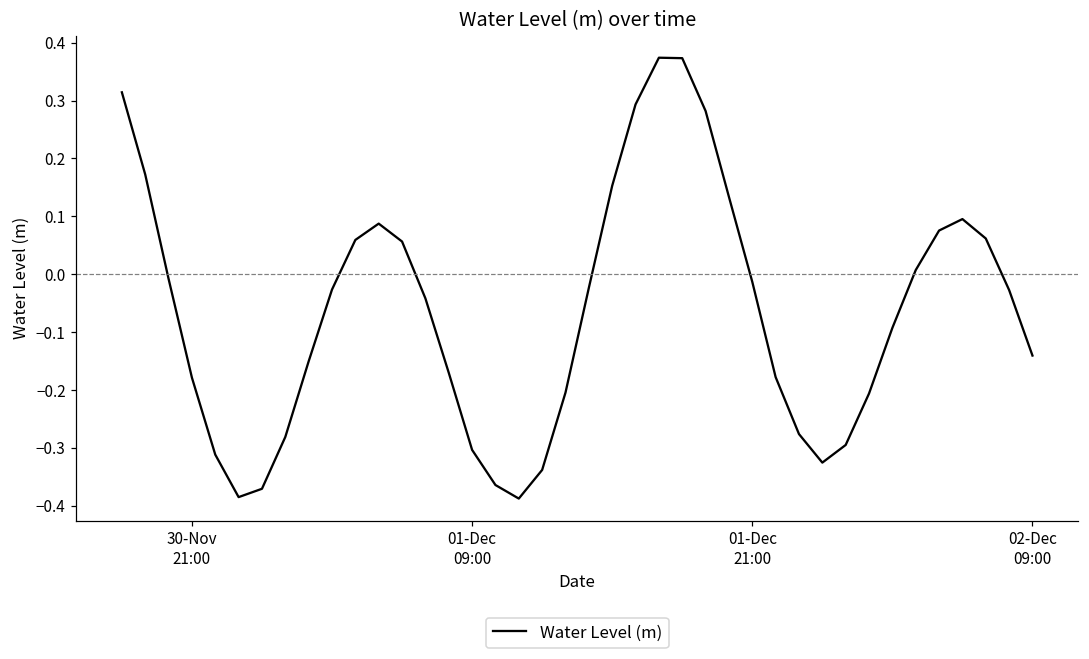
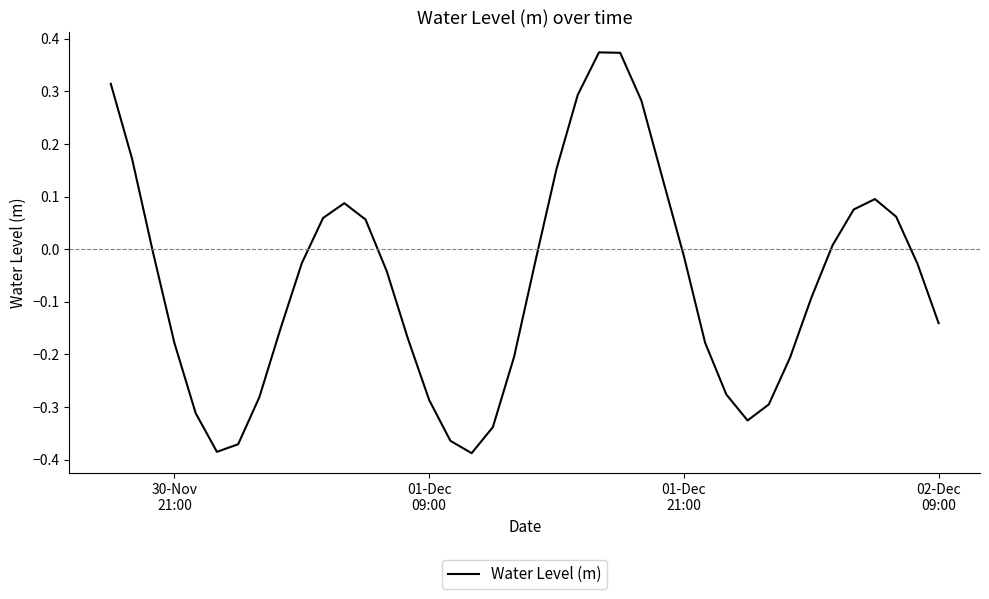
01-Dec 09:00: -0.30 -> -0.29
